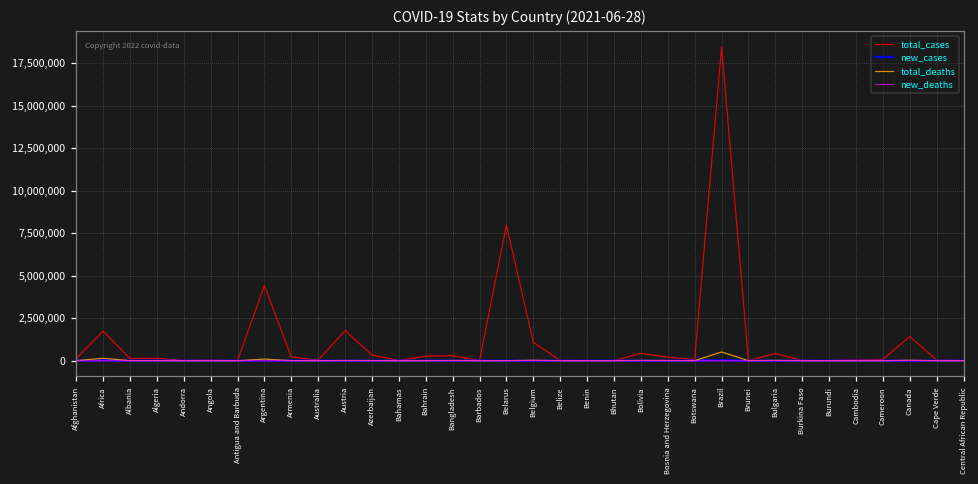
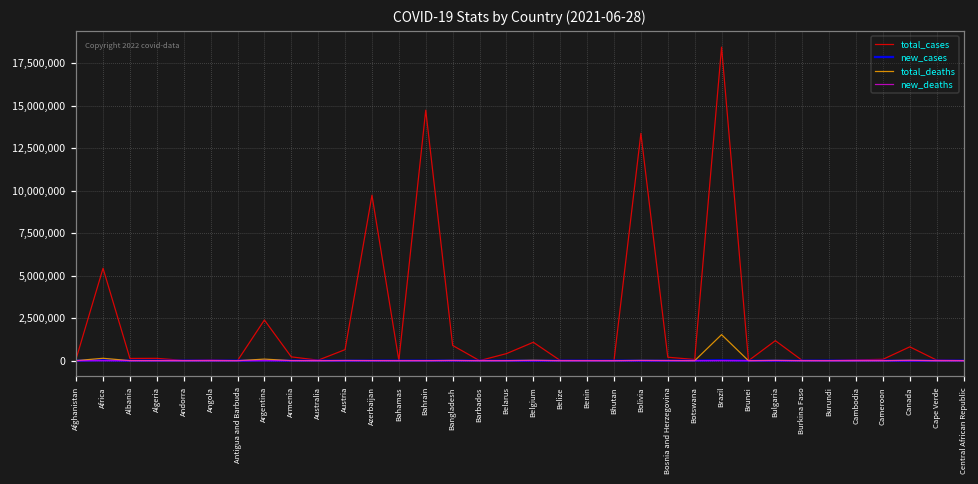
total_cases, Africa: 1,700,000 -> 5,400,000
total_cases, Argentina: 4,400,000 -> 2,400,000
total_cases, Austria: 1,800,000 -> 700,000
total_cases, Azerbaijan: 300,000 -> 9,700,000
total_cases, Bahrain: 300,000 -> 14,700,000
total_cases, Bangladesh: 300,000 -> 900,000
total_cases, Belarus: 8,000,000 -> 400,000
total_cases, Bolivia: 400,000 -> 13,400,000
total_deaths, Brazil: 500,000 -> 1,500,000
total_cases, Bulgaria: 400,000 -> 1,200,000
total_cases, Canada: 1,400,000 -> 800,000
